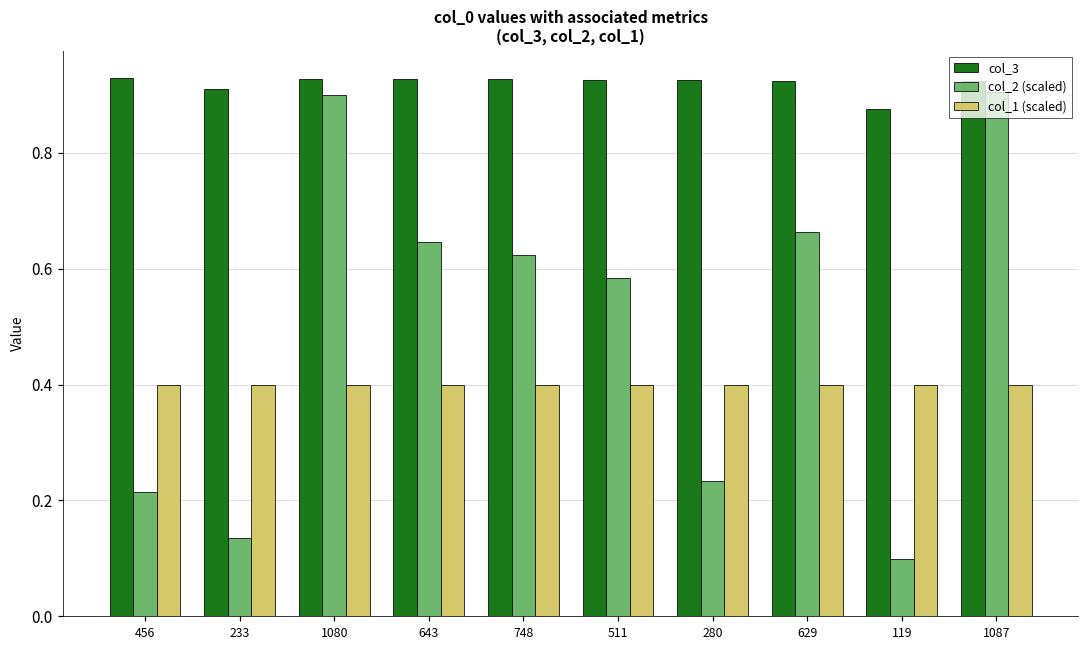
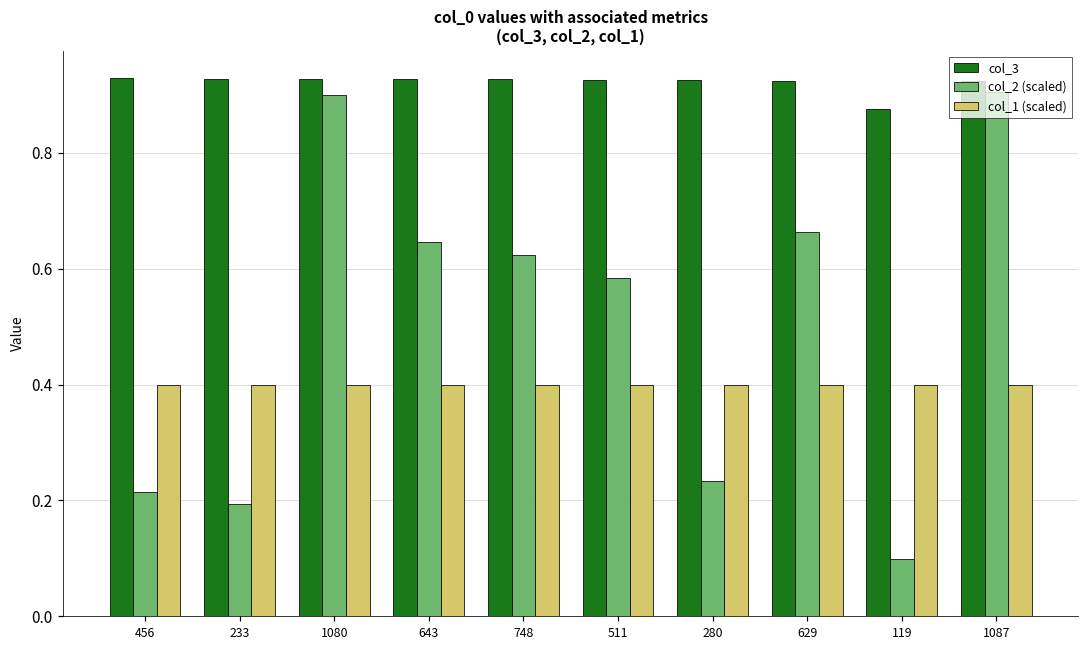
col_3, 233: 0.91 -> 0.93
col_2 (scaled), 233: 0.14 -> 0.19
